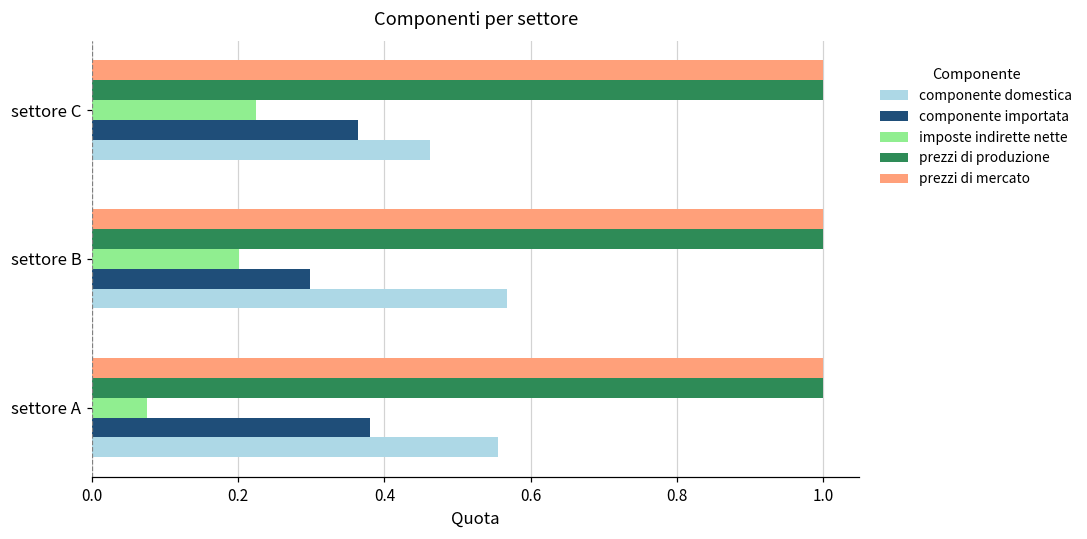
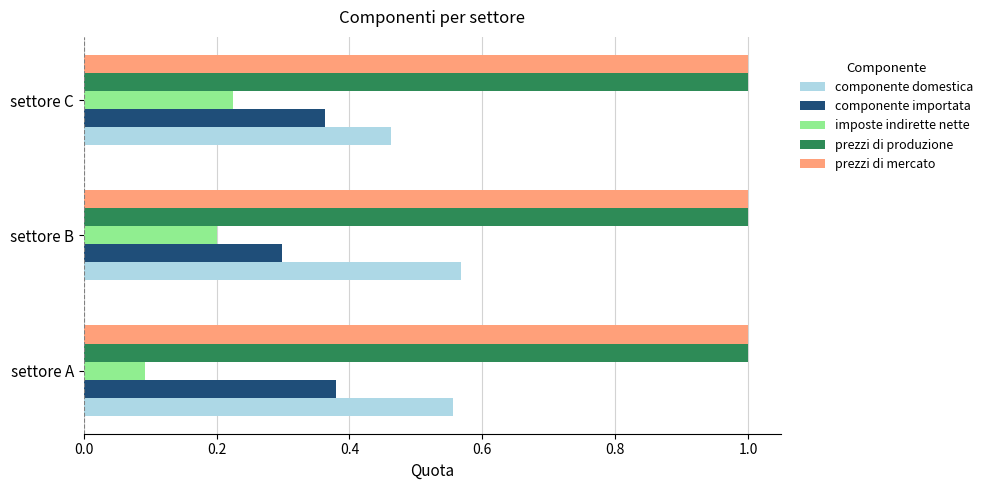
imposte indirette nette, settore A: 0.08 -> 0.09
